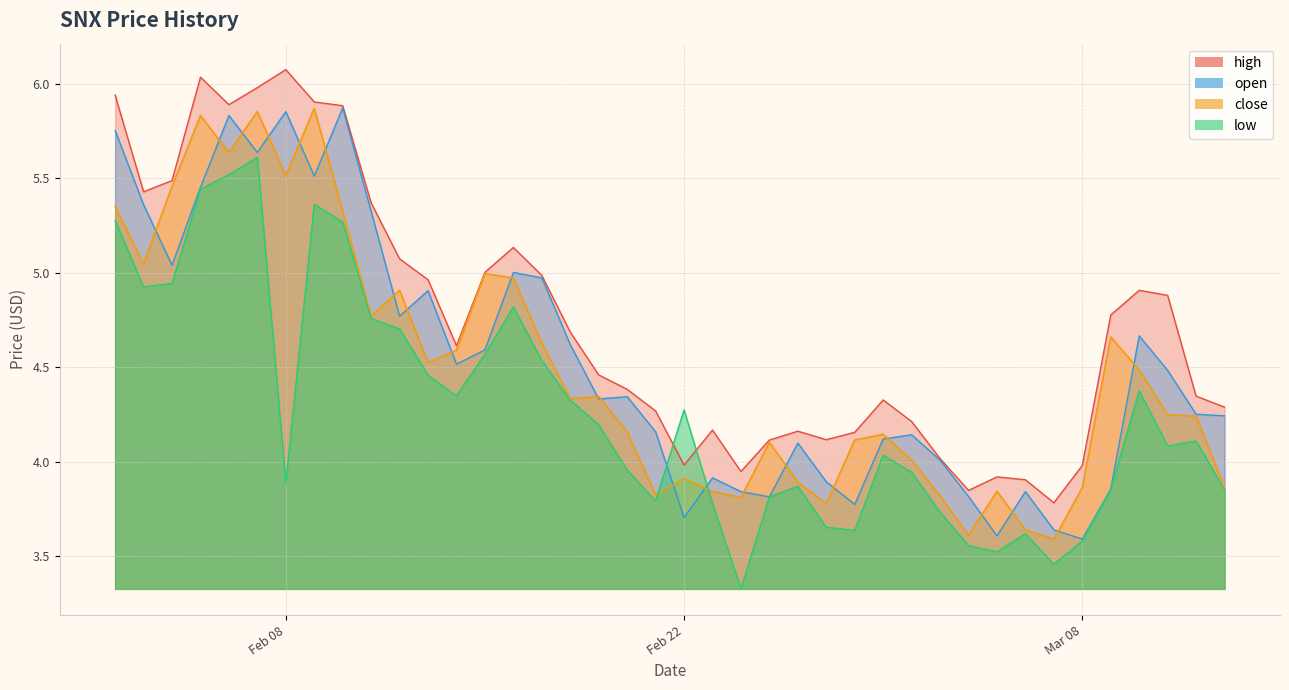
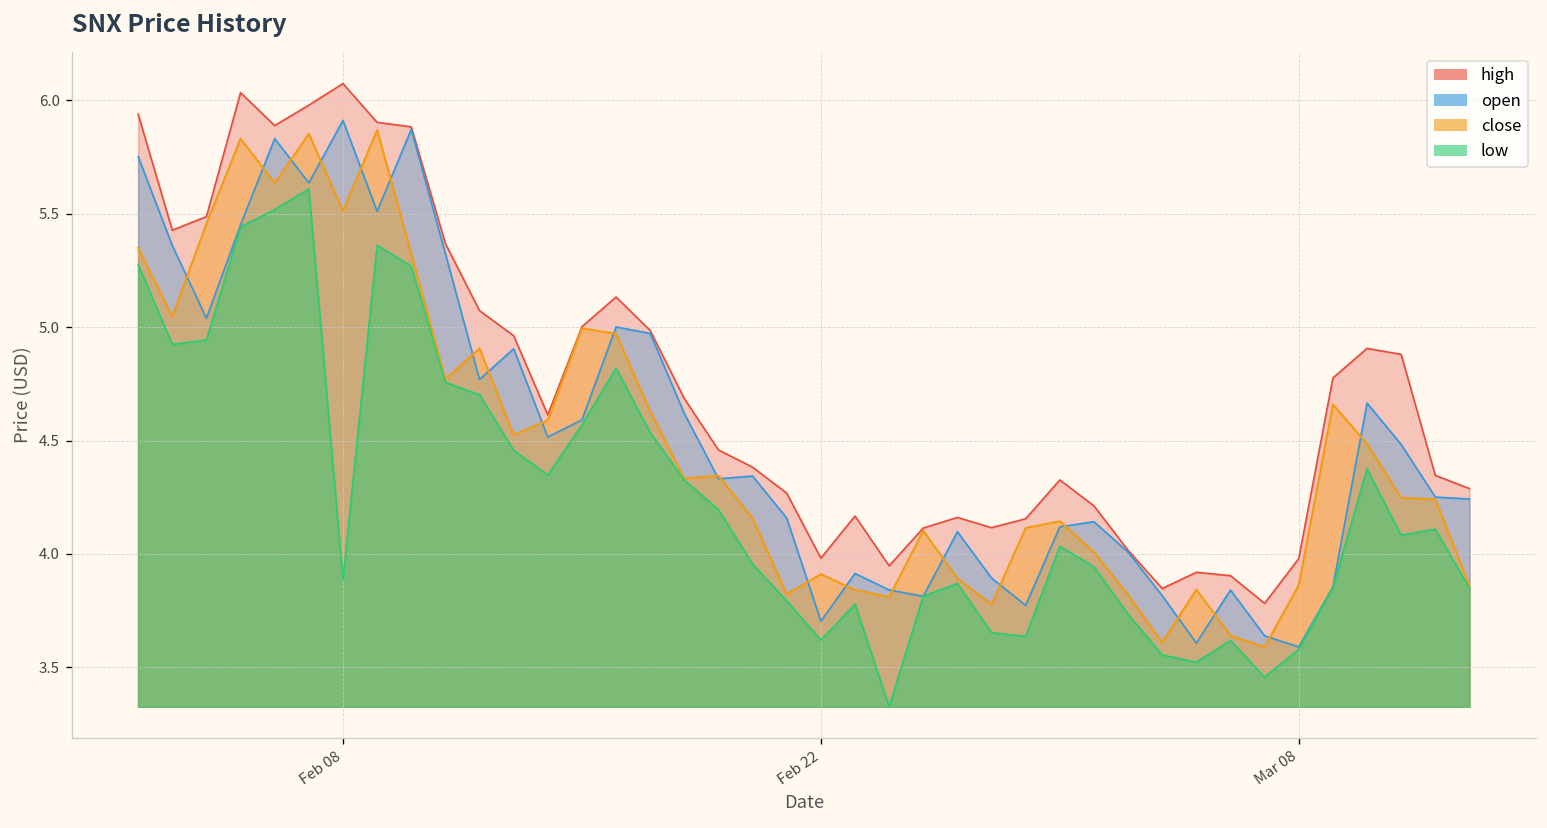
open, Feb 08: 5.85 -> 5.91
low, Feb 22: 4.27 -> 3.62
